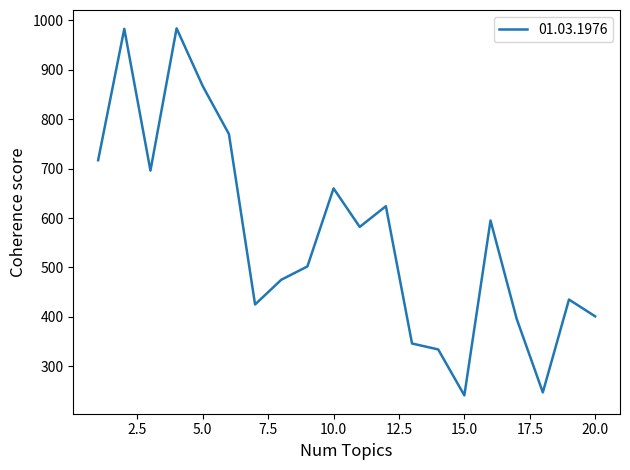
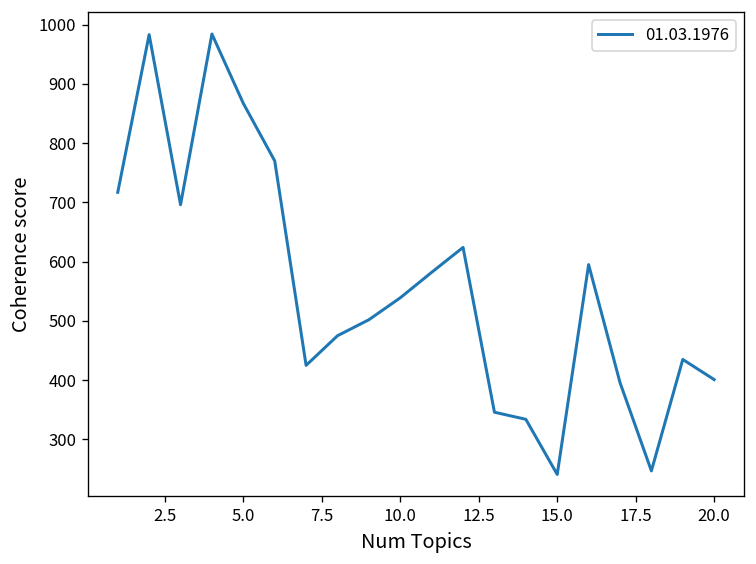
10.0: 660 -> 540
